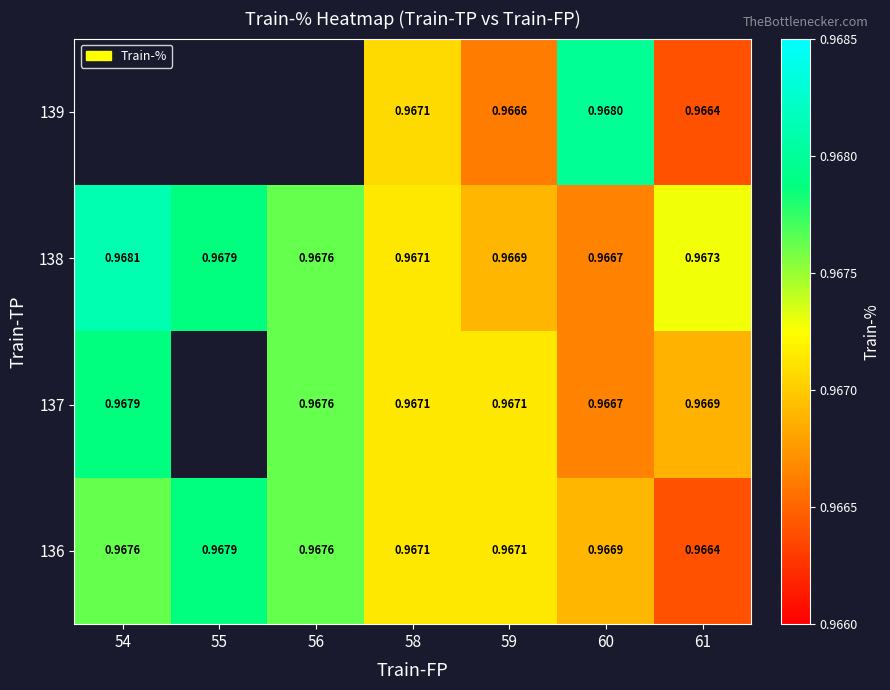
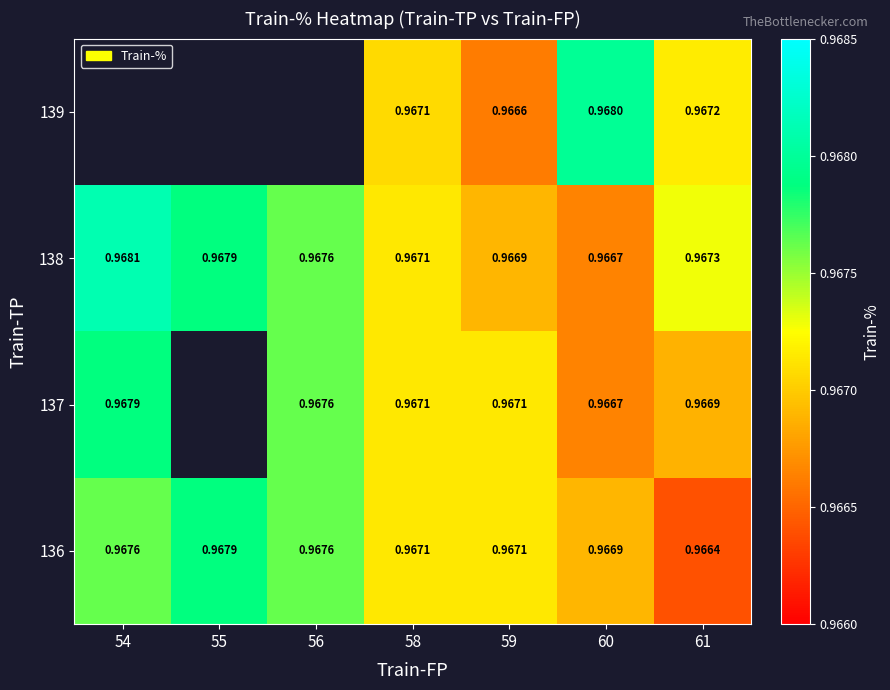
139, 61: 0.9664 -> 0.9672
